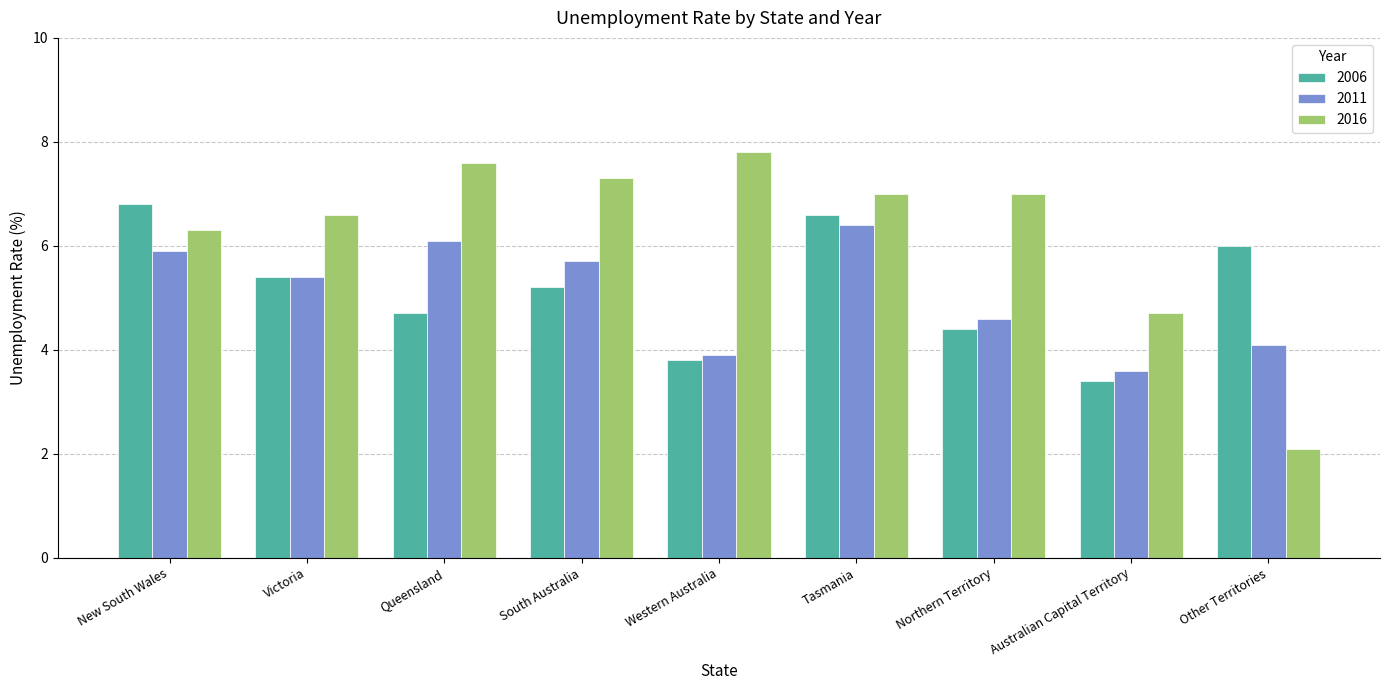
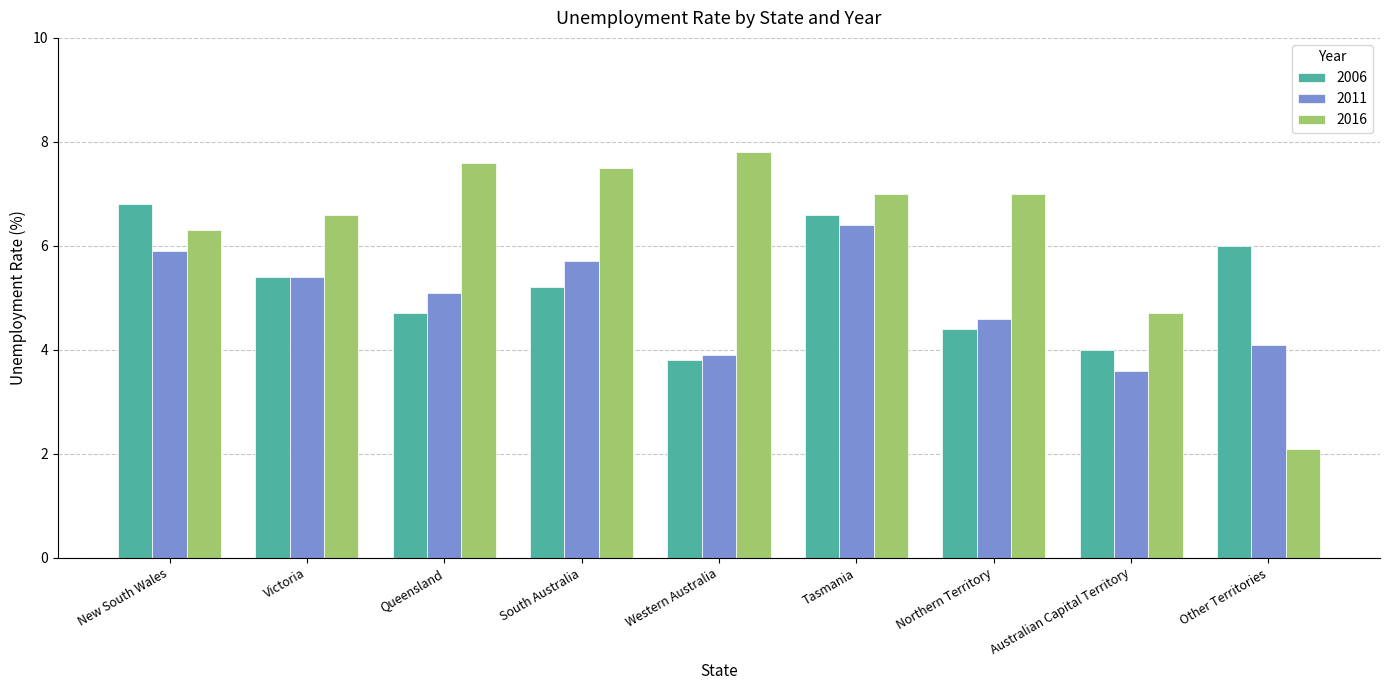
2011, Queensland: 6.1 -> 5.1
2016, South Australia: 7.3 -> 7.5
2006, Australian Capital Territory: 3.4 -> 4.0
